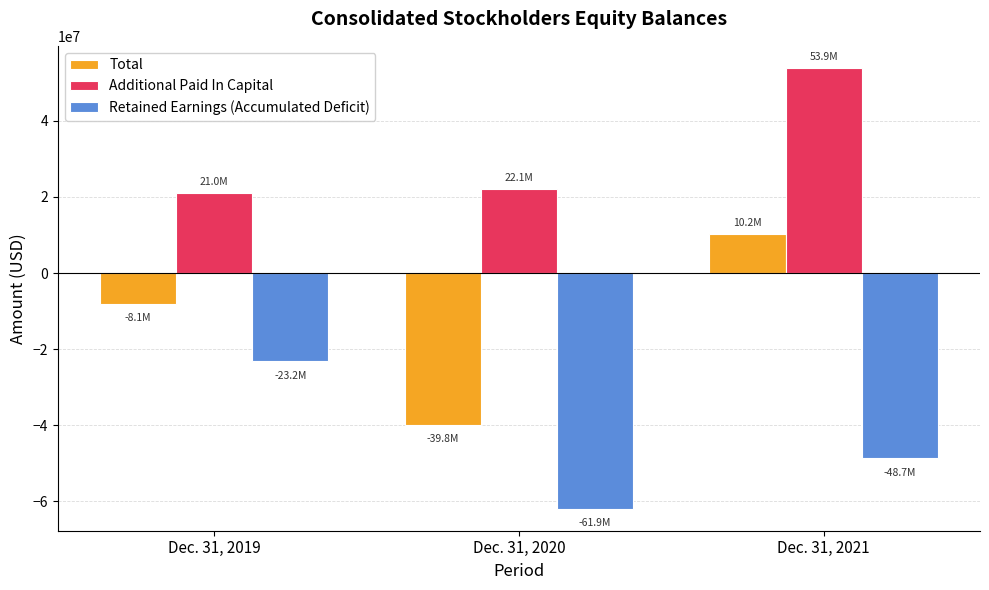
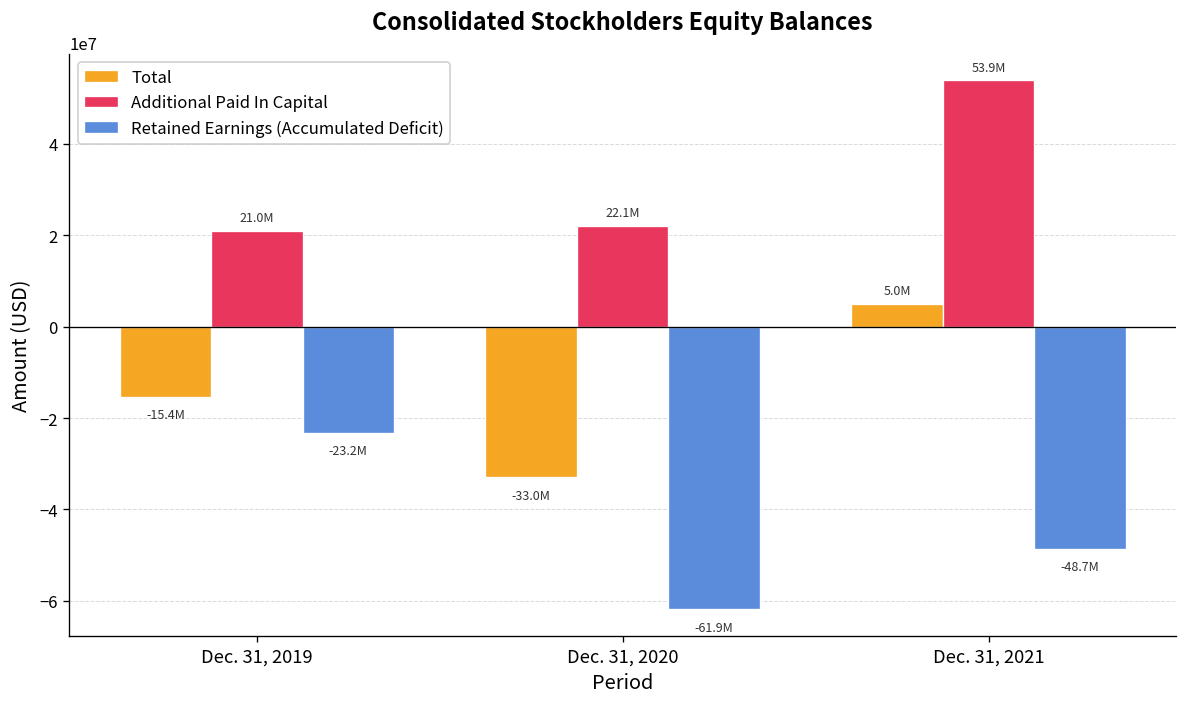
Total, Dec. 31, 2019: -8.1M -> -15.4M
Total, Dec. 31, 2020: -39.8M -> -33.0M
Total, Dec. 31, 2021: 10.2M -> 5.0M
